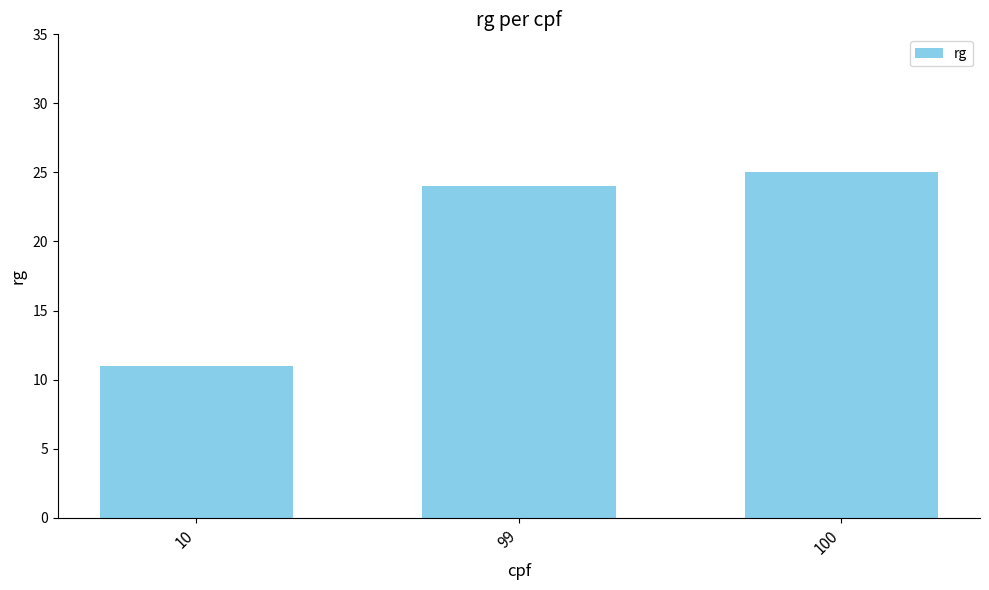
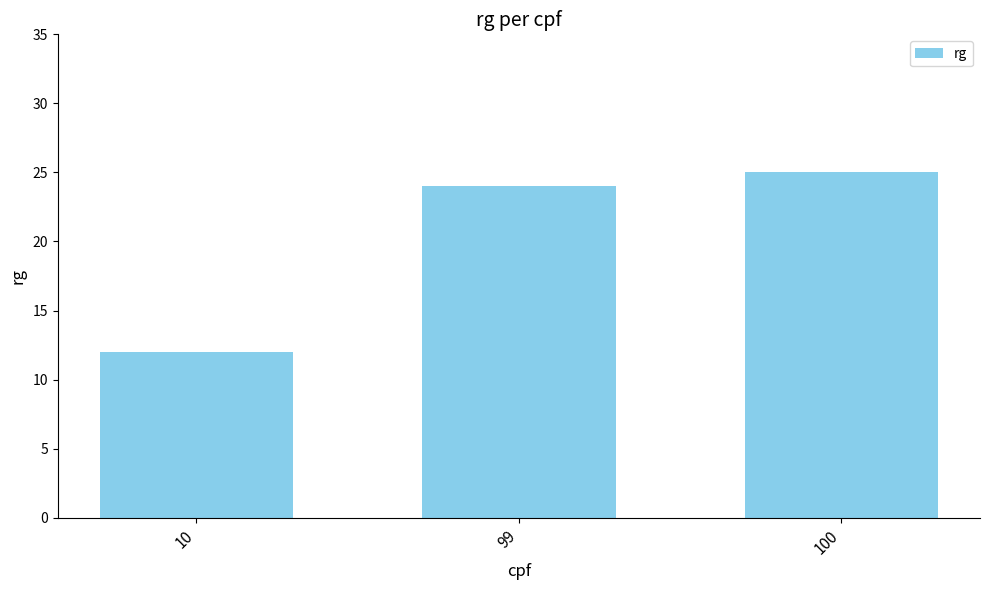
10: 11 -> 12
